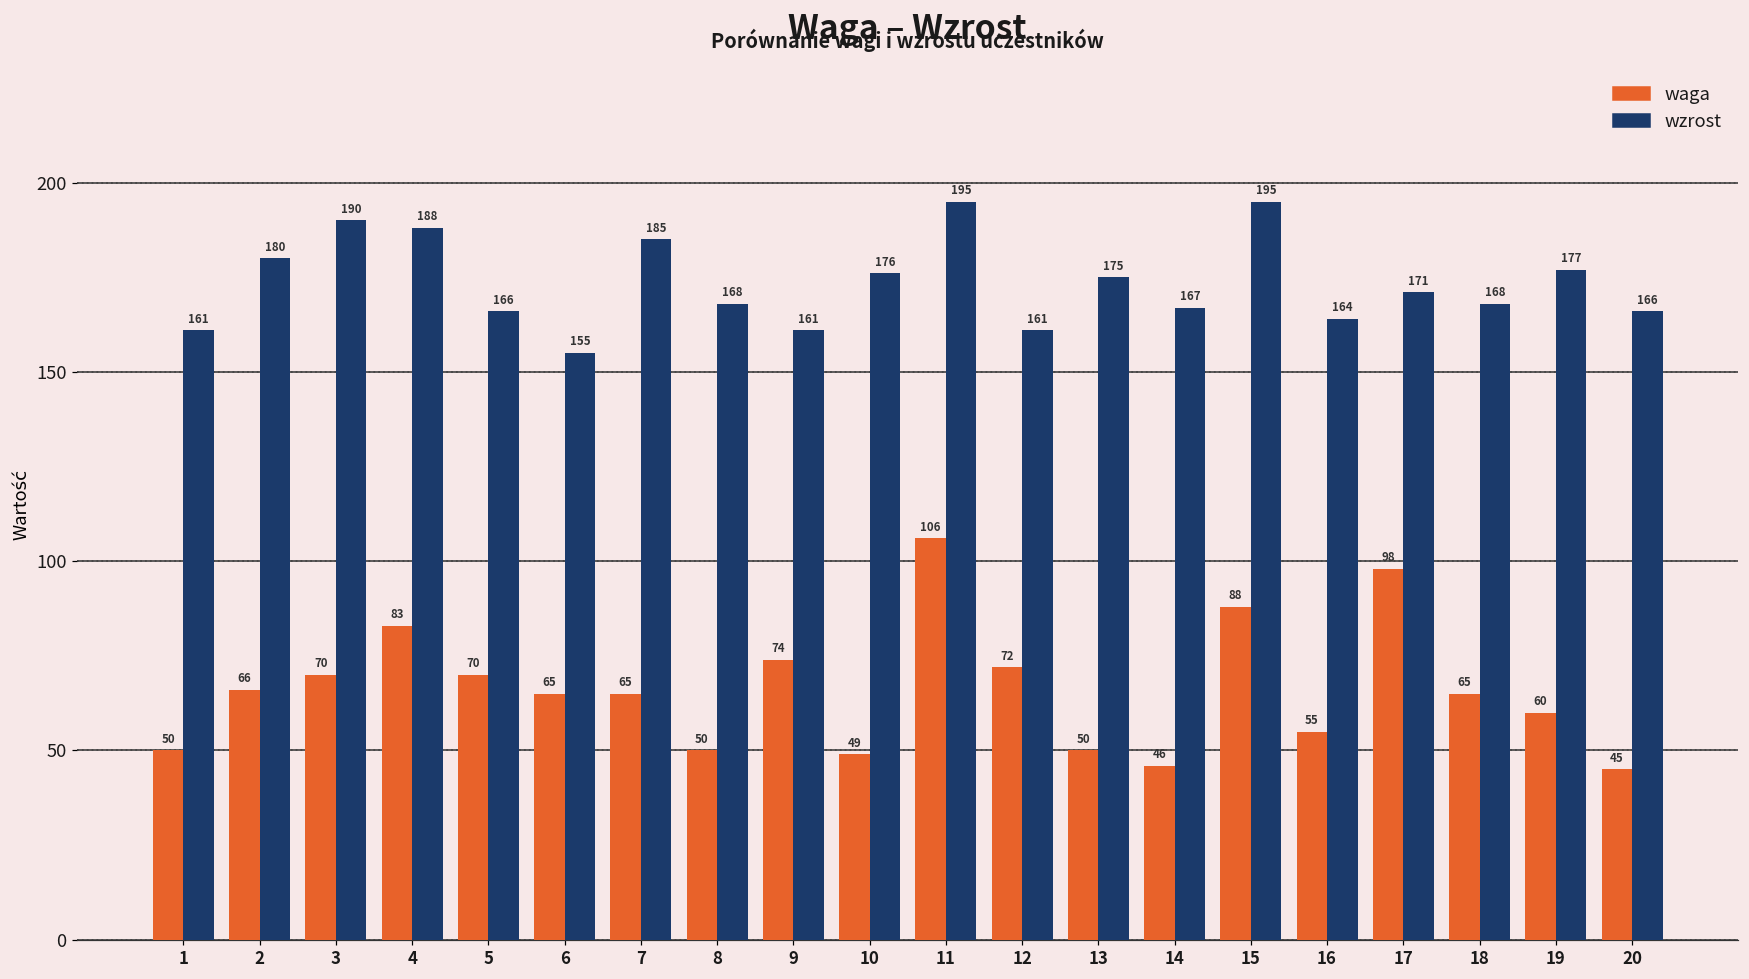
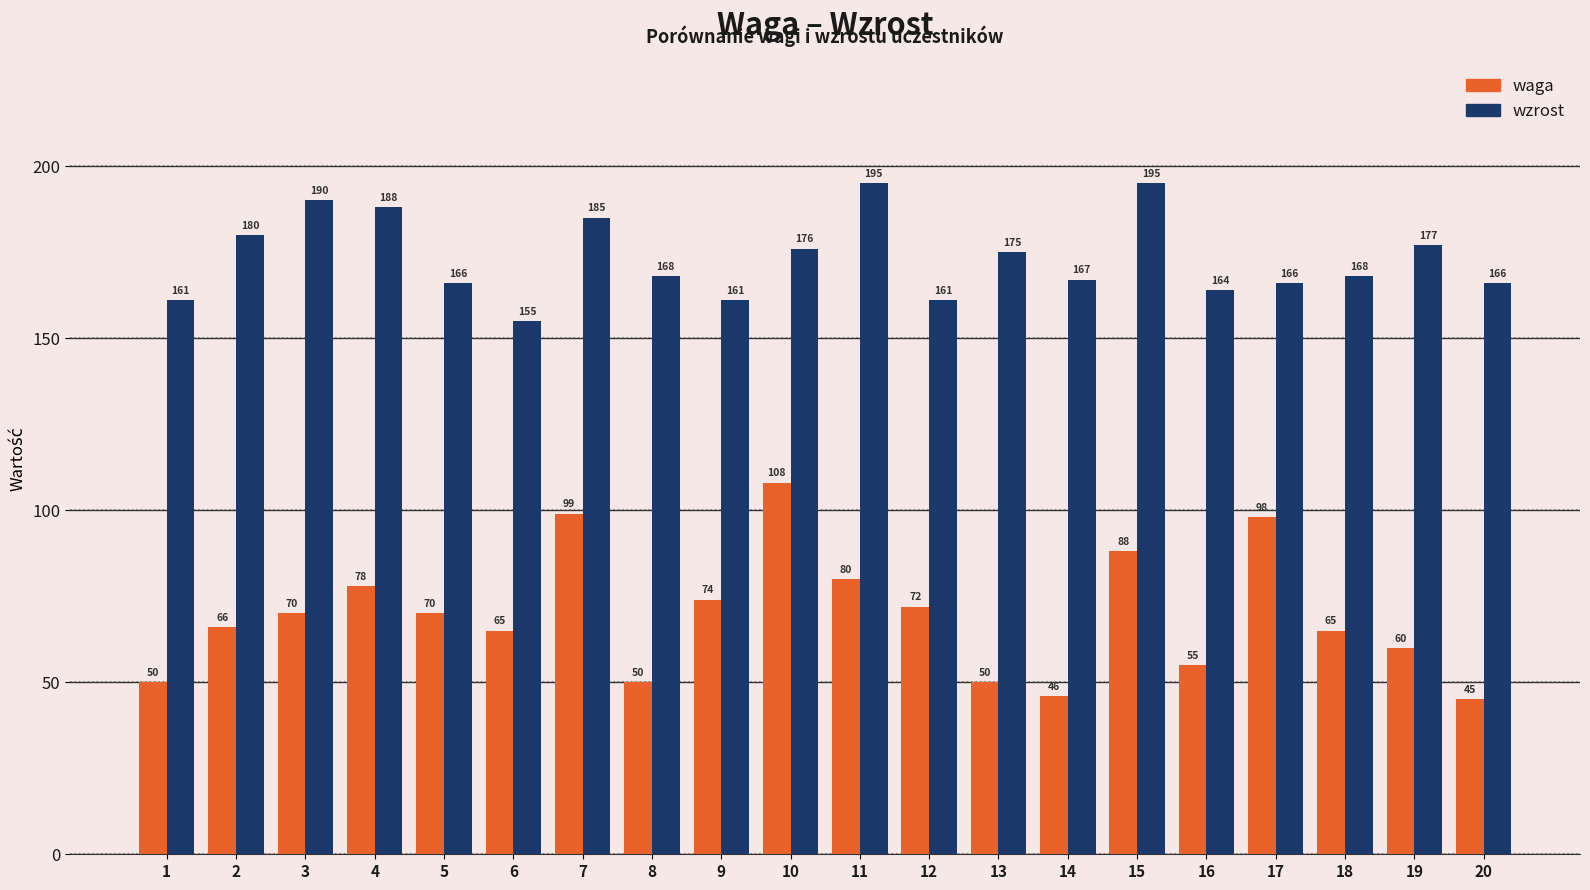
waga, 4: 83 -> 78
waga, 7: 65 -> 99
waga, 10: 49 -> 108
waga, 11: 106 -> 80
wzrost, 17: 171 -> 166
